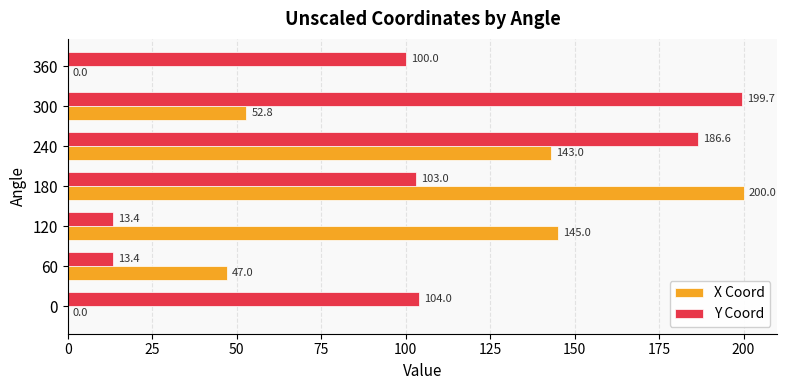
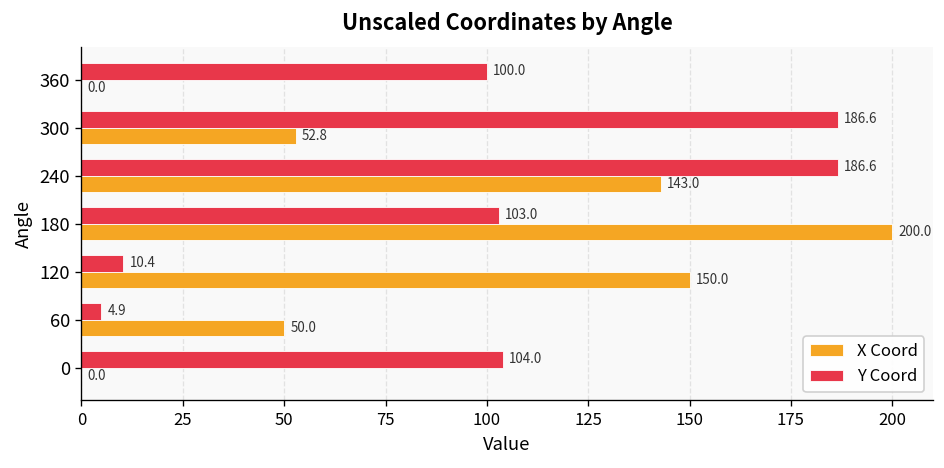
Y Coord, 300: 199.7 -> 186.6
Y Coord, 120: 13.4 -> 10.4
X Coord, 120: 145.0 -> 150.0
Y Coord, 60: 13.4 -> 4.9
X Coord, 60: 47.0 -> 50.0
